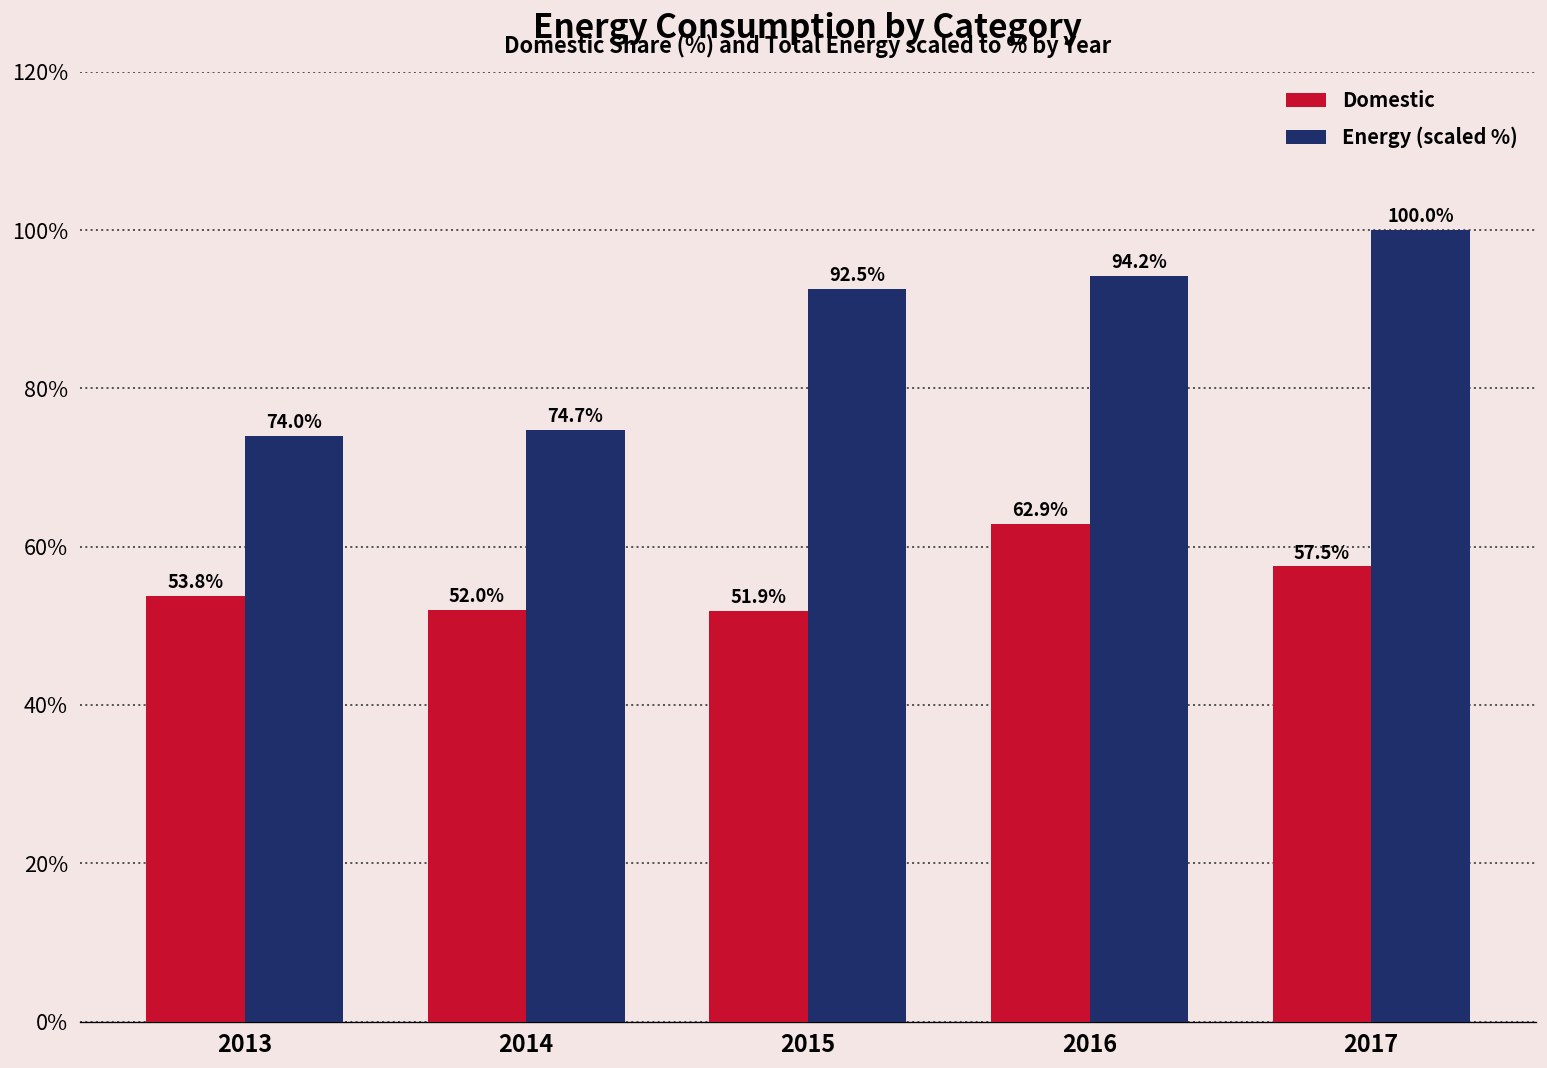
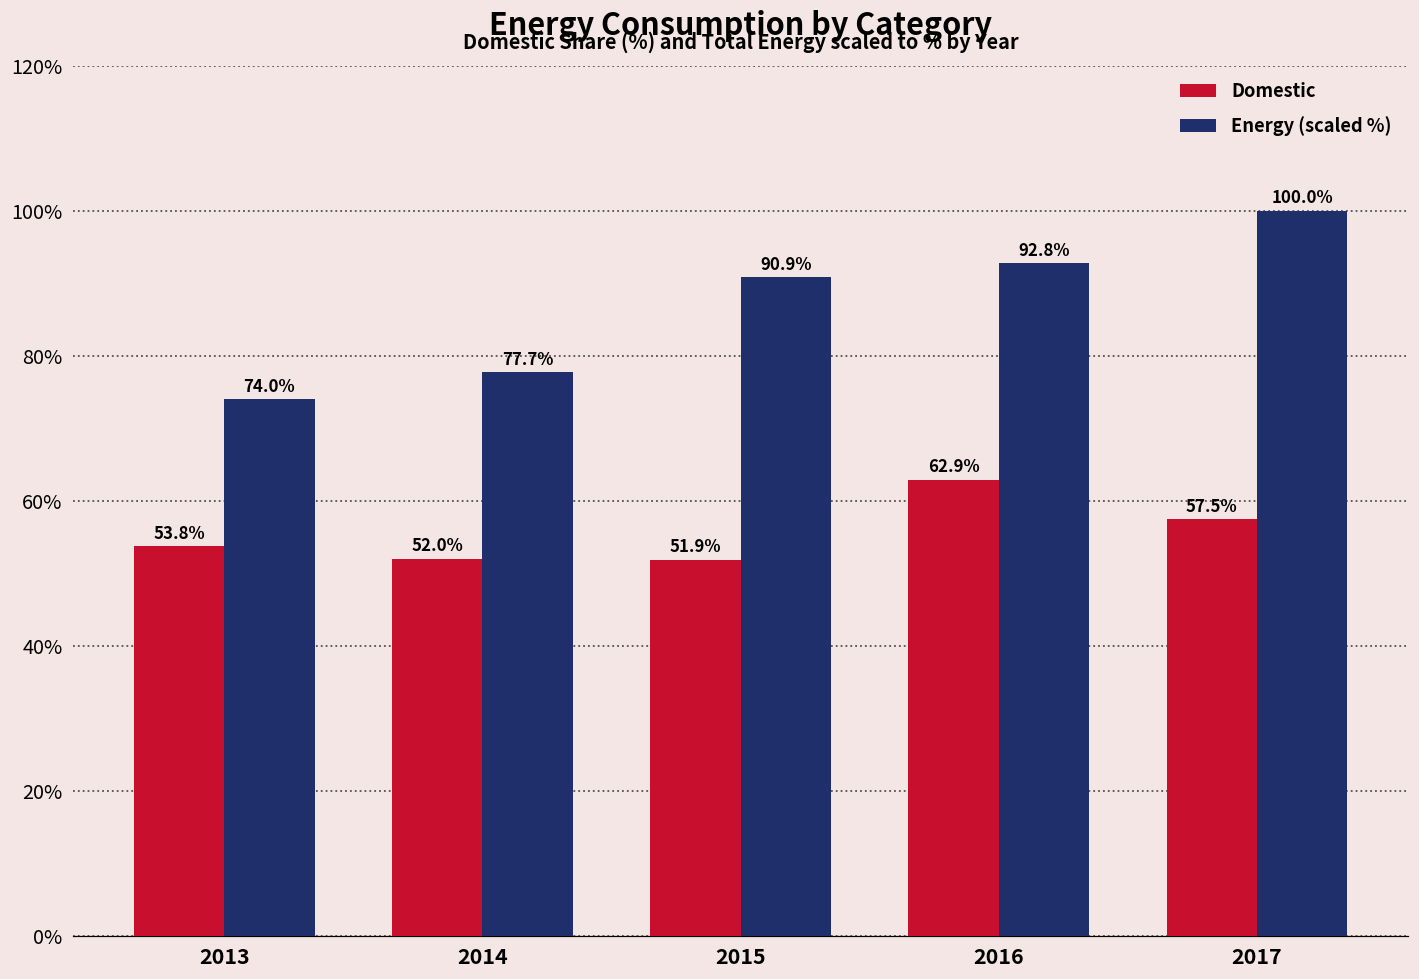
Energy (scaled %), 2014: 74.7% -> 77.7%
Energy (scaled %), 2015: 92.5% -> 90.9%
Energy (scaled %), 2016: 94.2% -> 92.8%
